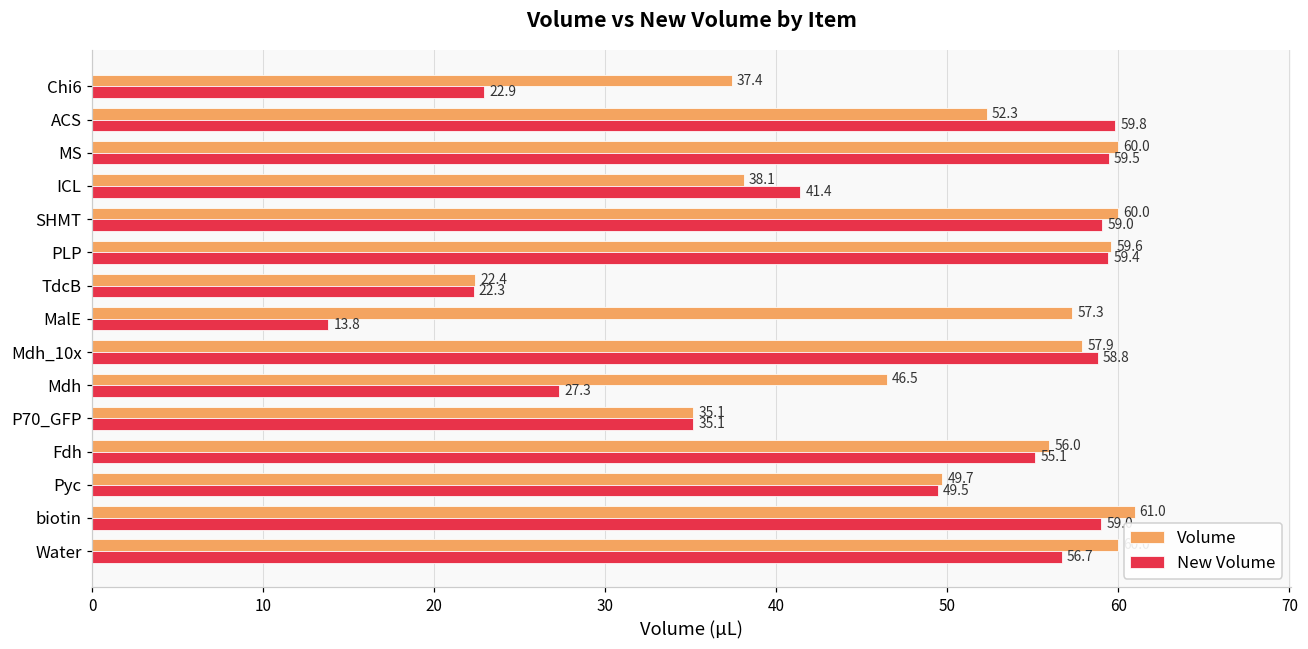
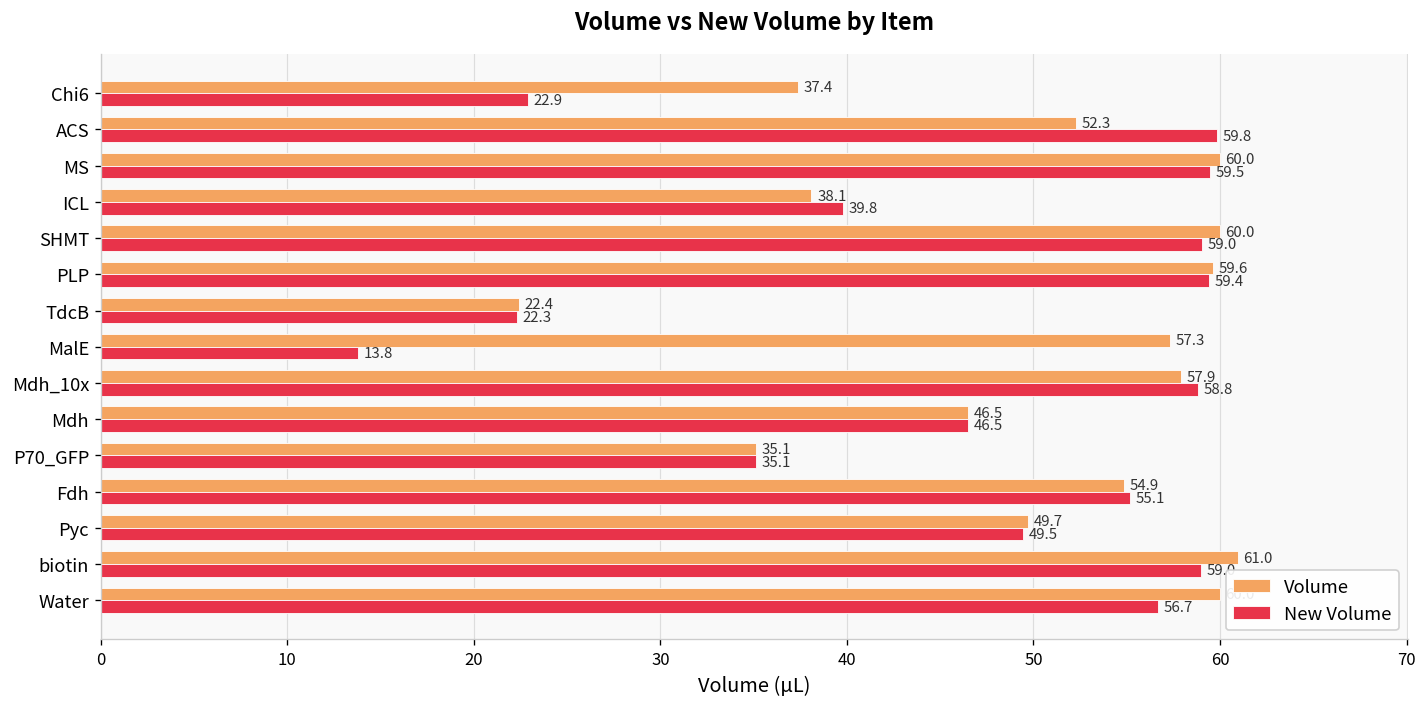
New Volume, ICL: 41.4 -> 39.8
New Volume, Mdh: 27.3 -> 46.5
Volume, Fdh: 56.0 -> 54.9
